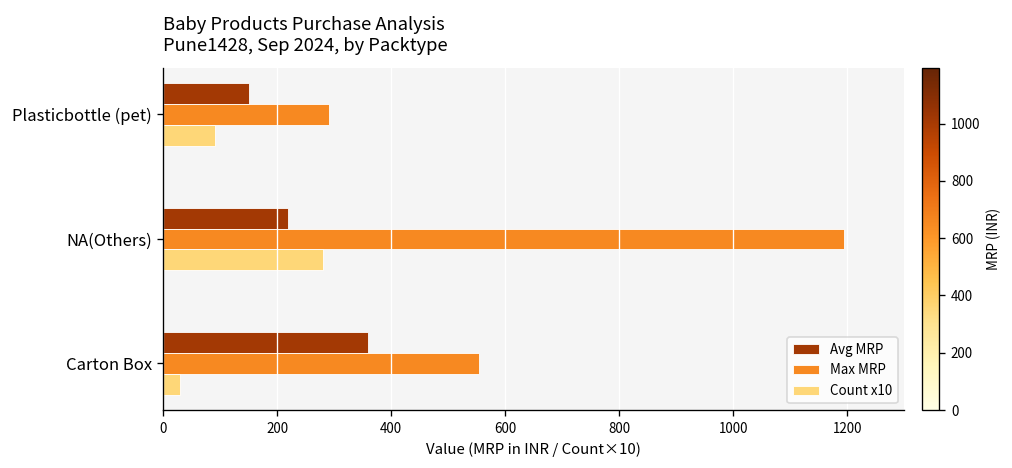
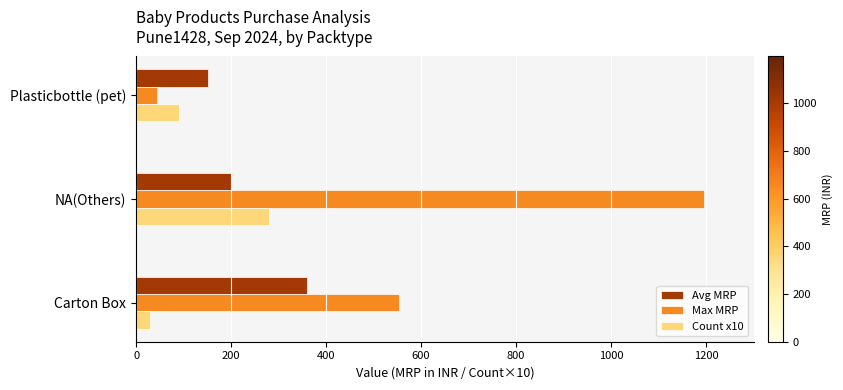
Max MRP, Plasticbottle (pet): 290 -> 40
Avg MRP, NA(Others): 220 -> 200
